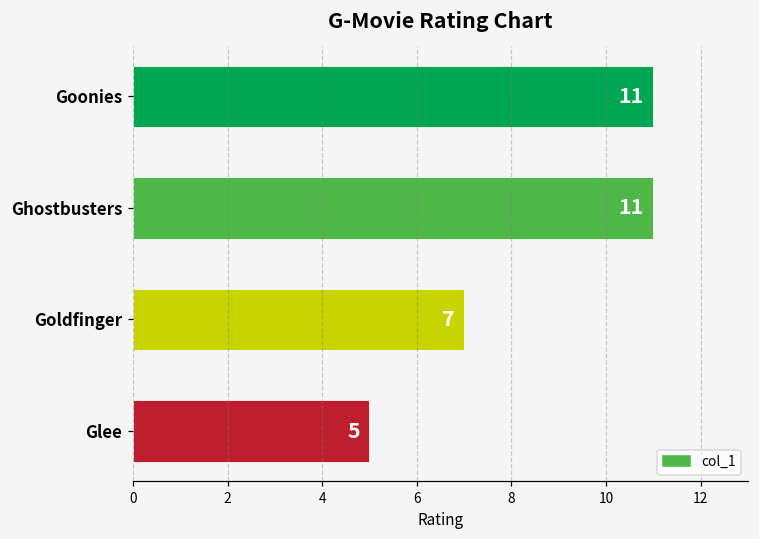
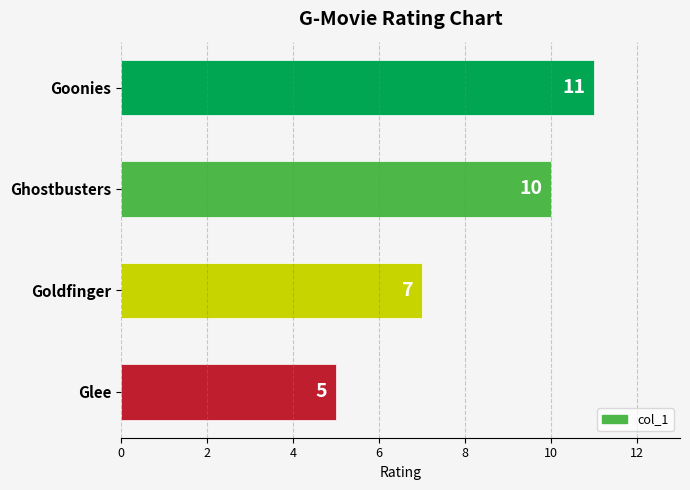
Ghostbusters: 11 -> 10
